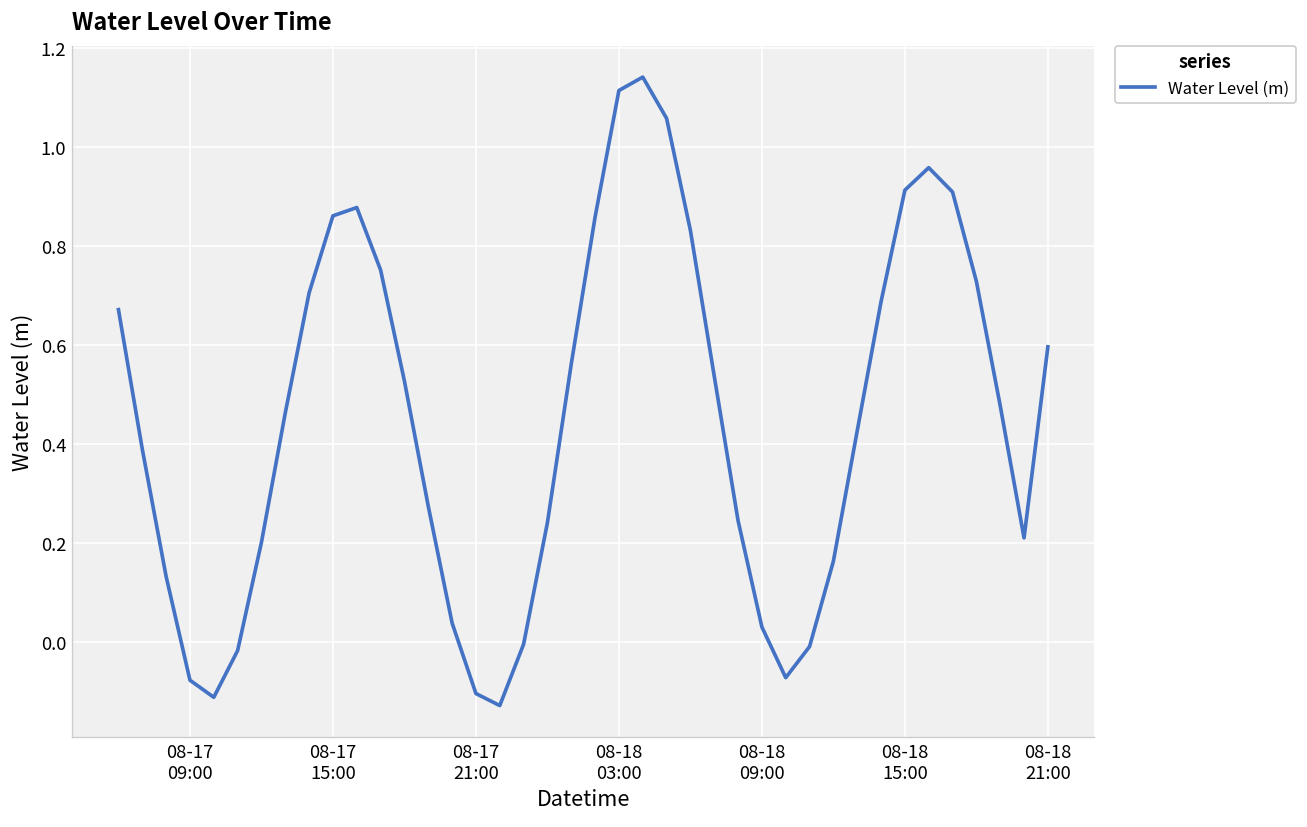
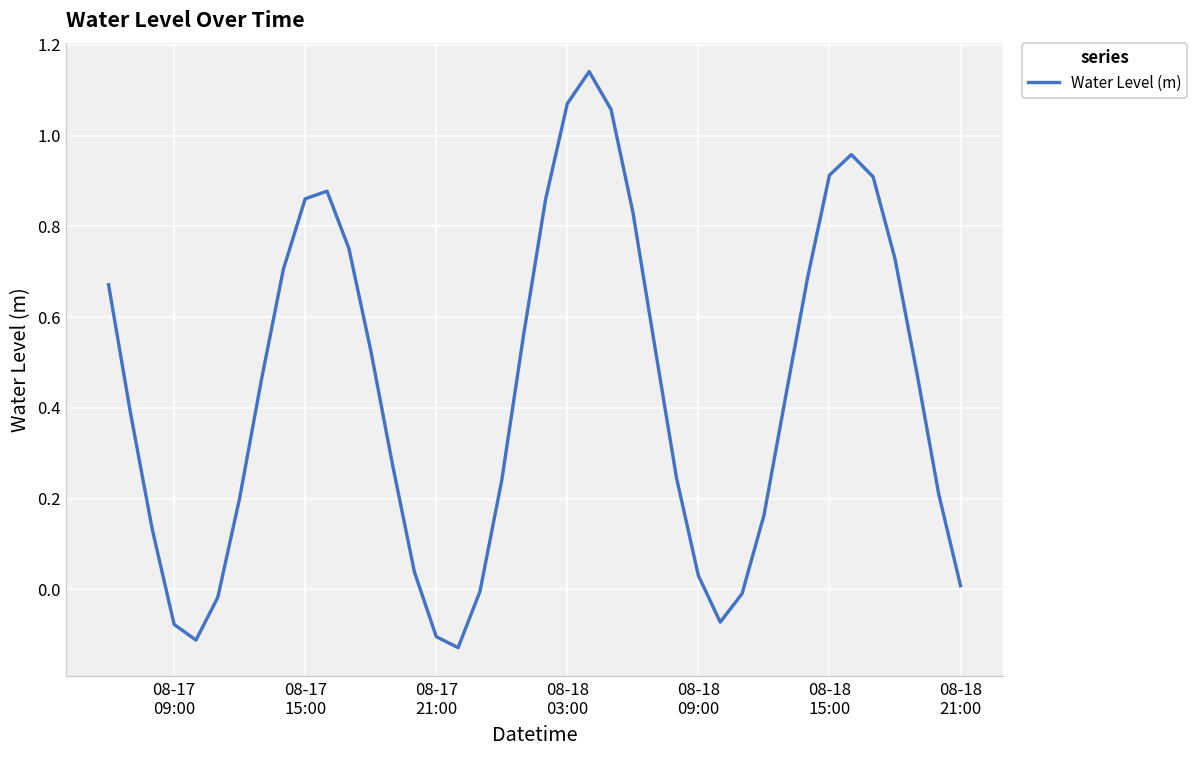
08-18 03:00: 1.11 -> 1.07
08-18 21:00: 0.60 -> 0.01
